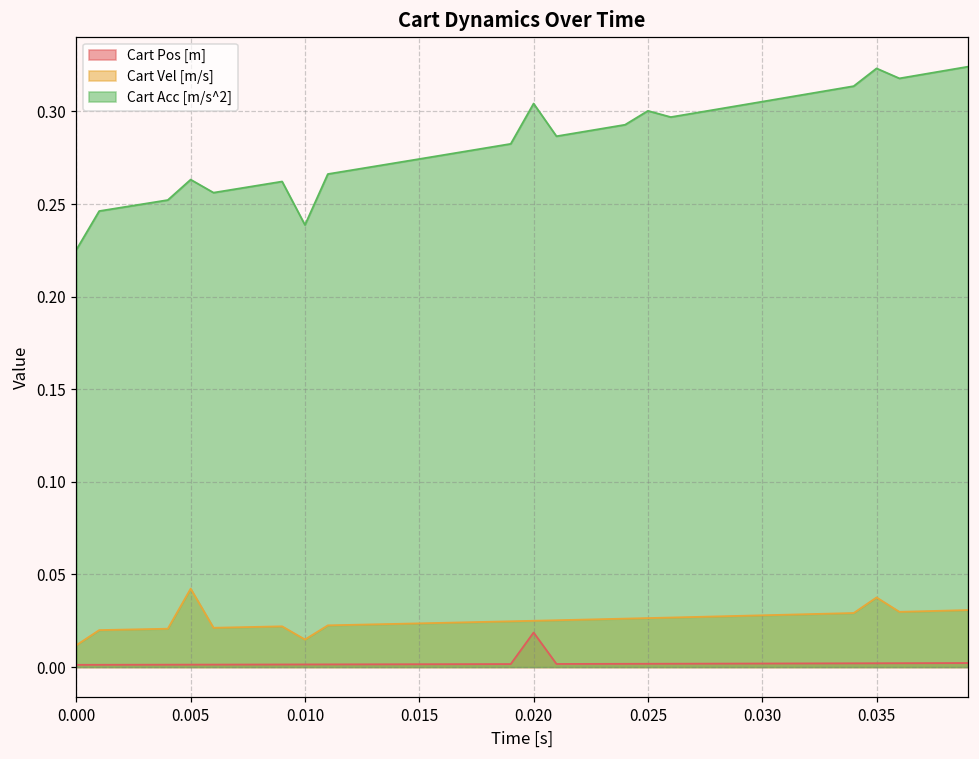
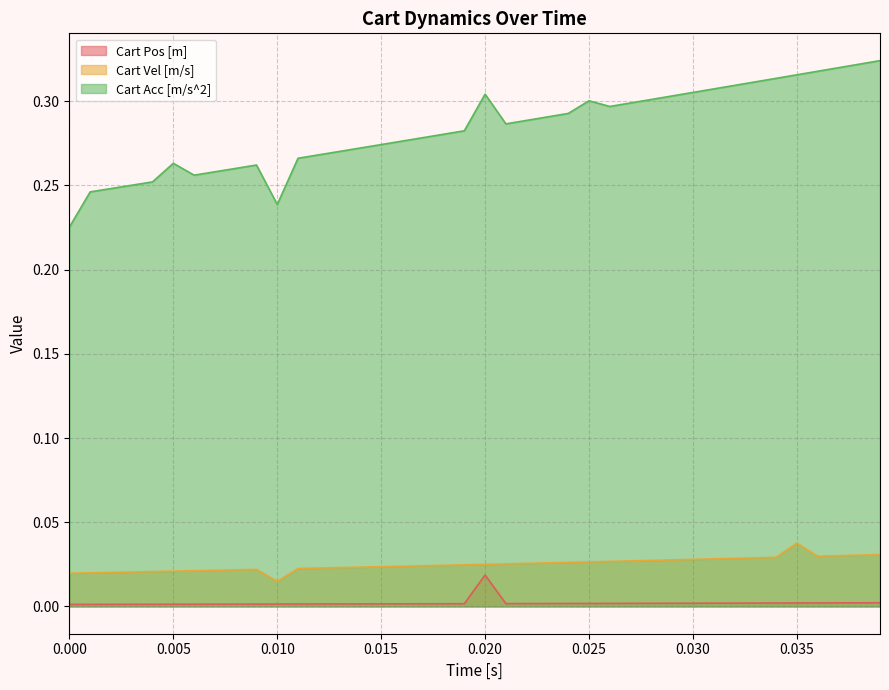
Cart Vel [m/s], 0.000: 0.012 -> 0.020
Cart Vel [m/s], 0.005: 0.042 -> 0.021
Cart Acc [m/s^2], 0.035: 0.323 -> 0.316
